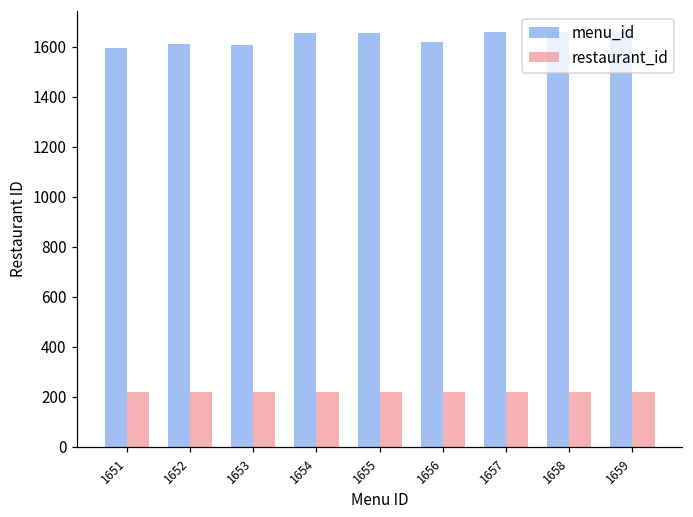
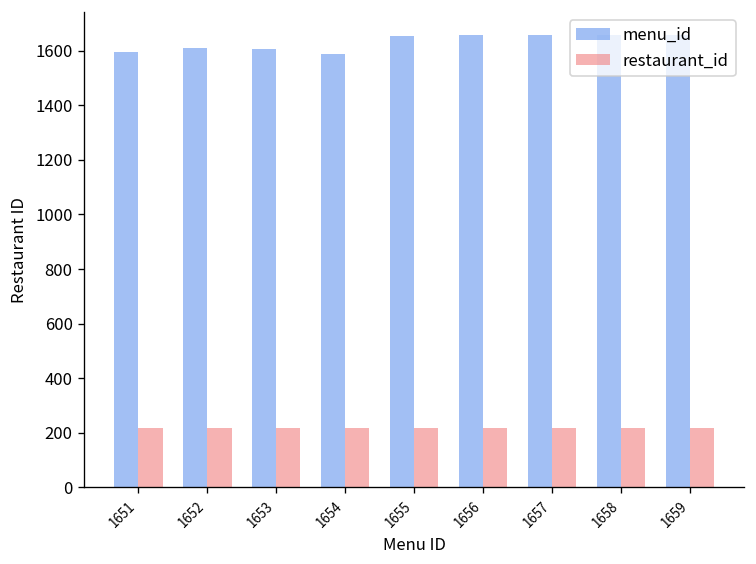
menu_id, 1654: 1650 -> 1590
menu_id, 1656: 1620 -> 1660
